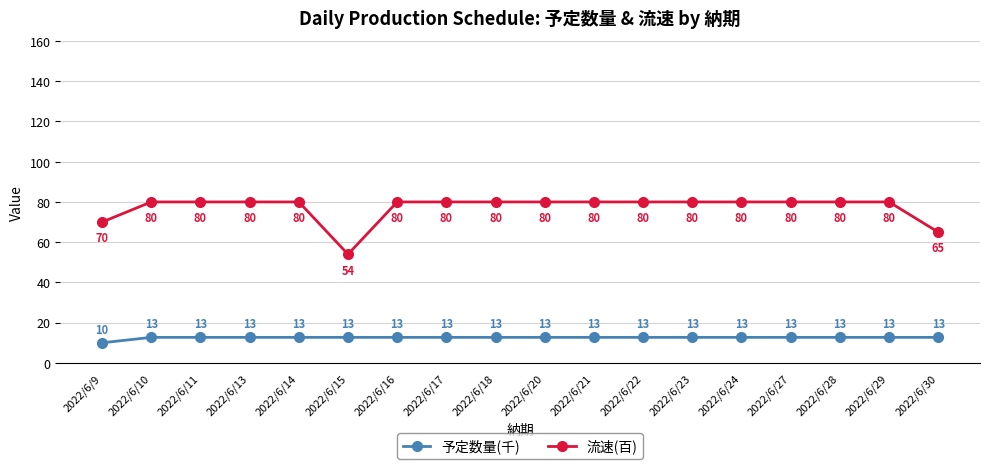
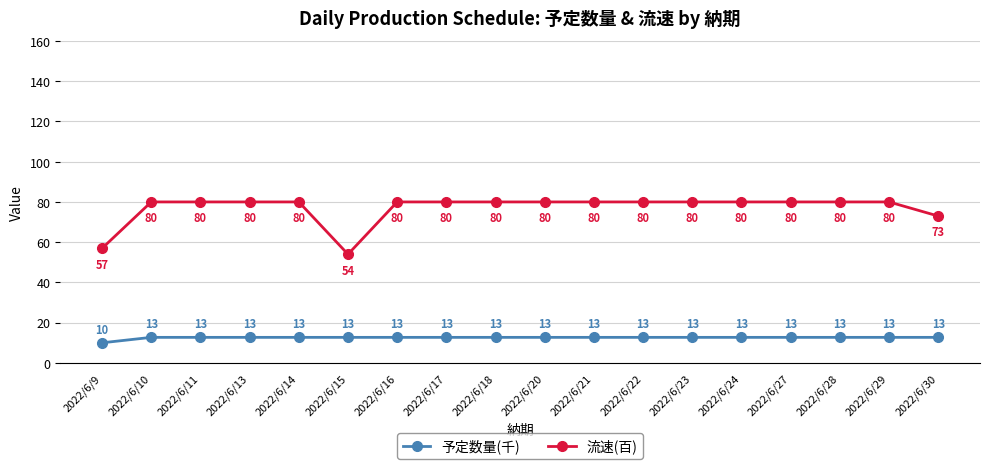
流速(百), 2022/6/9: 70 -> 57
流速(百), 2022/6/30: 65 -> 73
